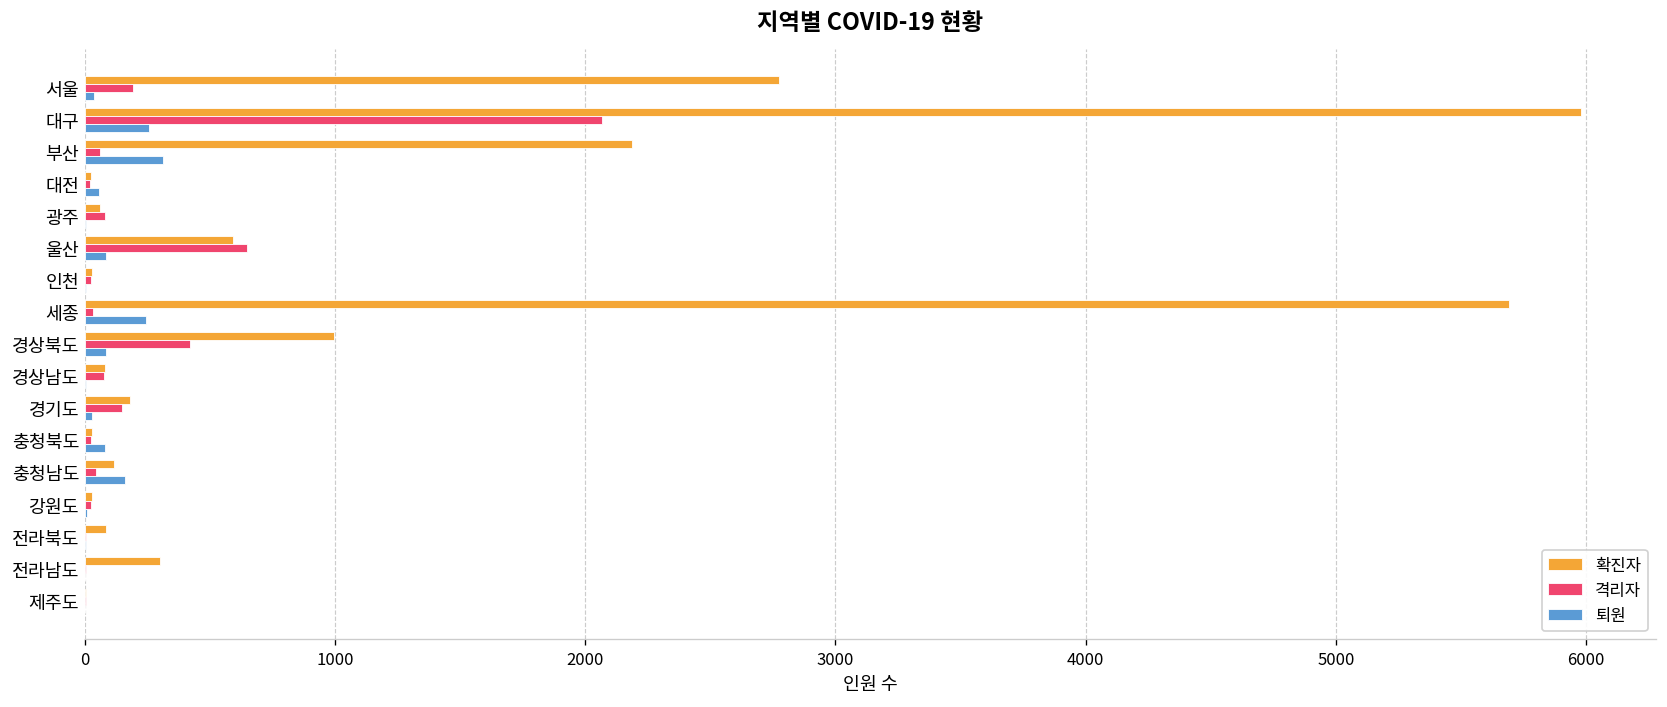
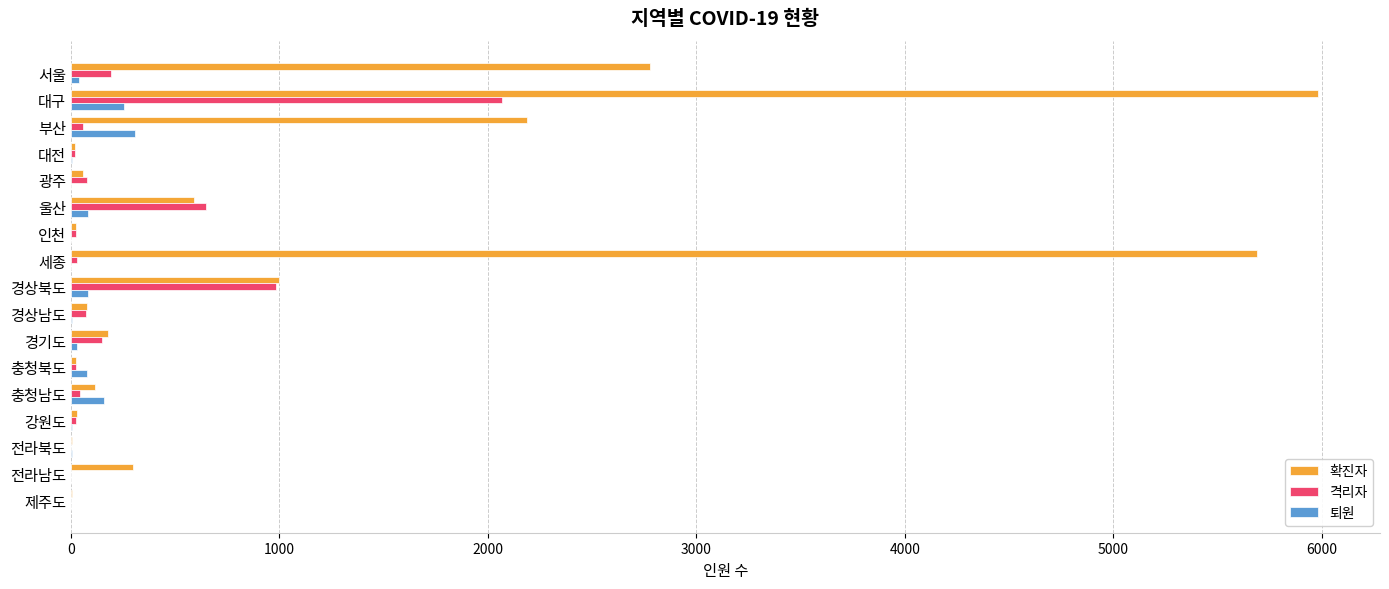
퇴원, 대전: 60 -> 0
퇴원, 세종: 240 -> 0
격리자, 경상북도: 420 -> 980
확진자, 전라북도: 90 -> 10
